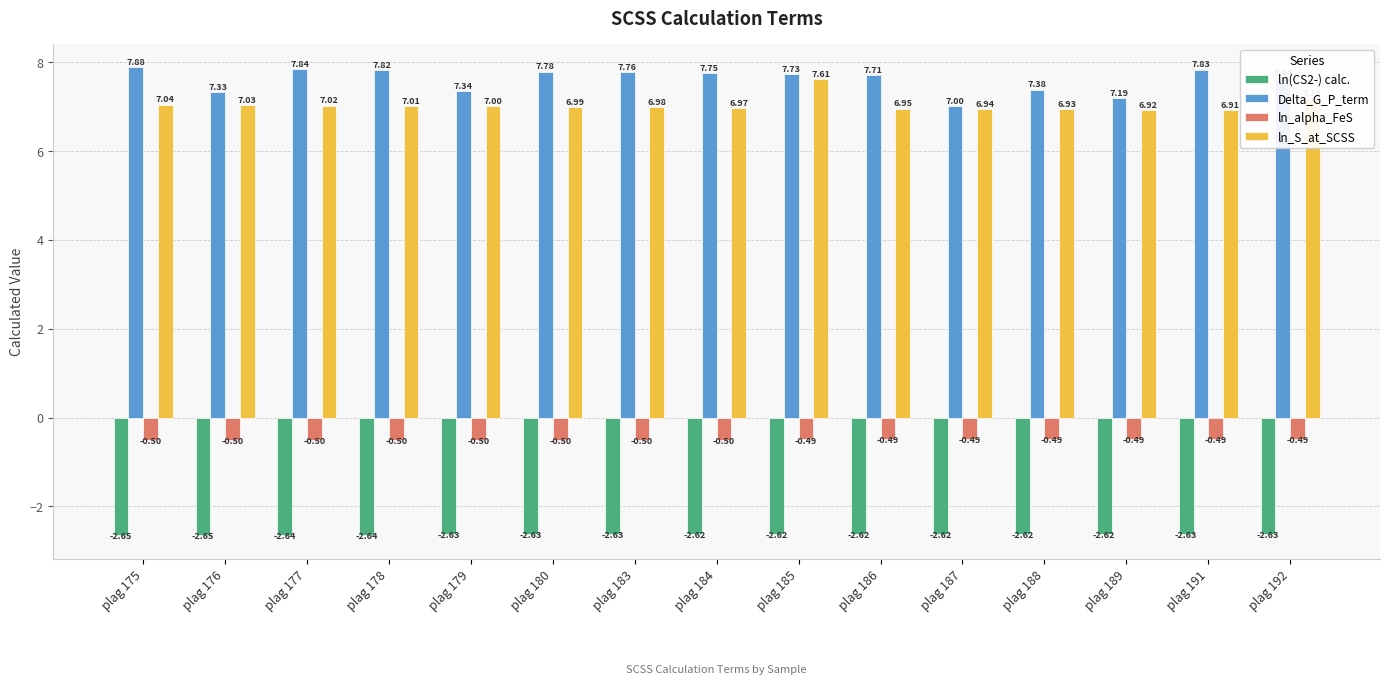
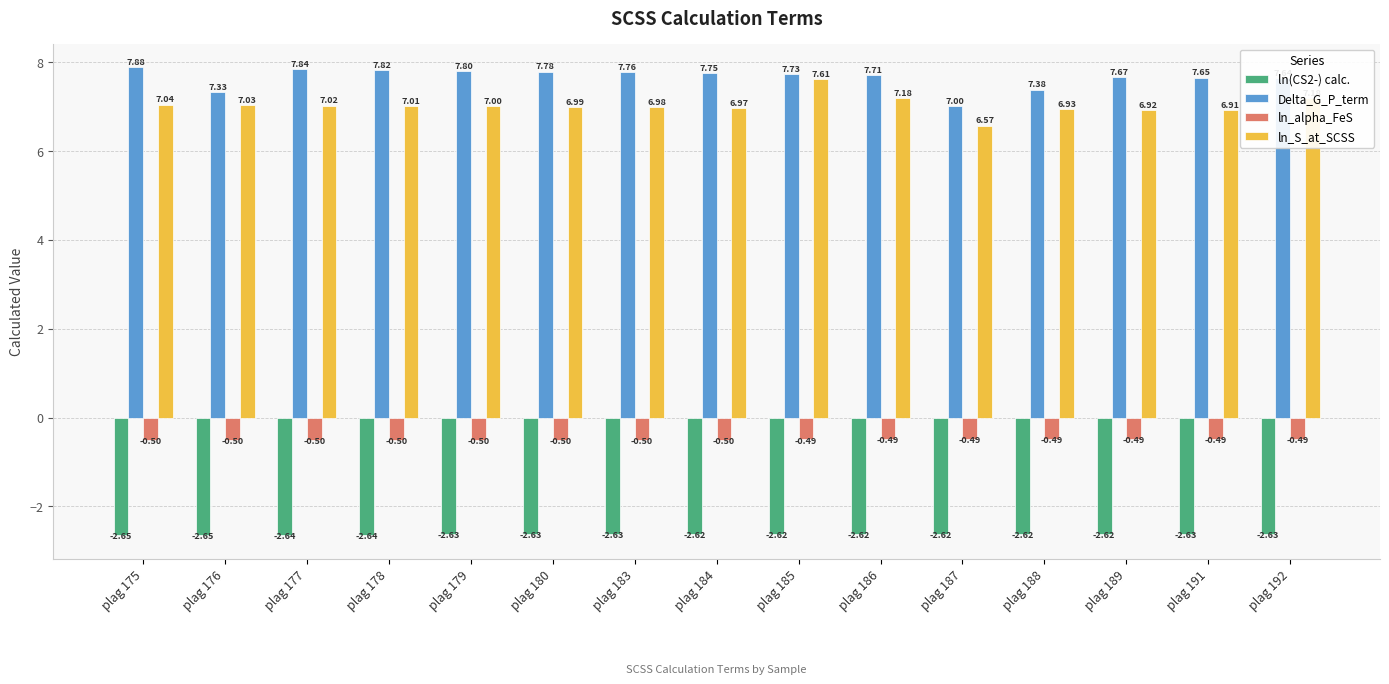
Delta_G_P_term, plag 179: 7.34 -> 7.80
ln_S_at_SCSS, plag 186: 6.95 -> 7.18
ln_S_at_SCSS, plag 187: 6.94 -> 6.57
Delta_G_P_term, plag 189: 7.19 -> 7.67
Delta_G_P_term, plag 191: 7.83 -> 7.65
